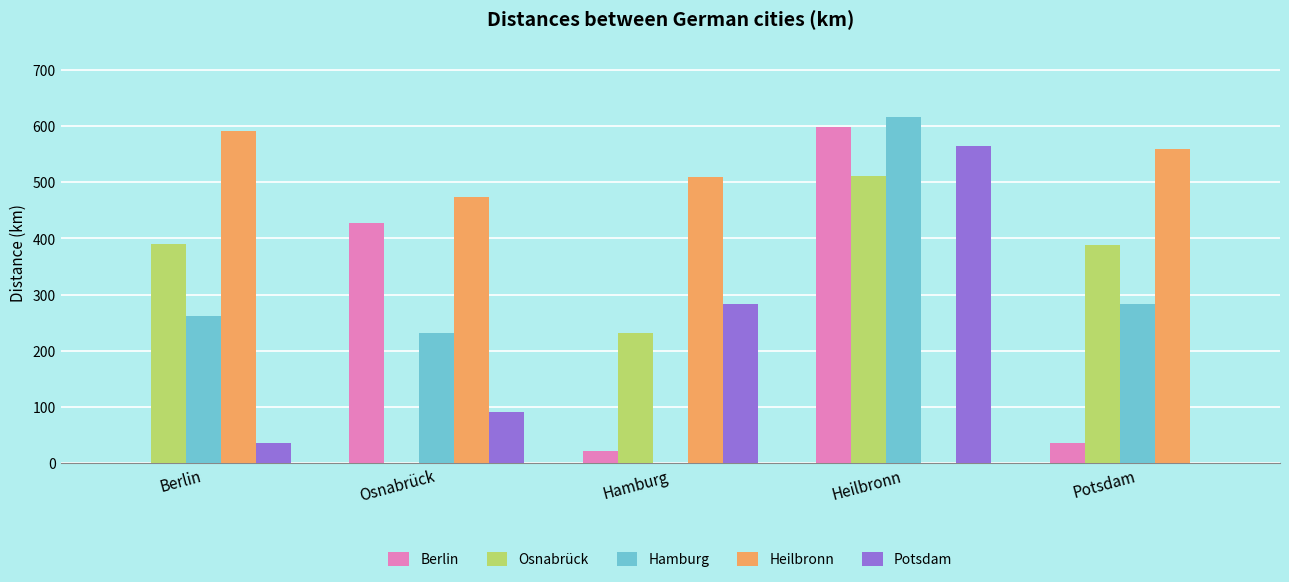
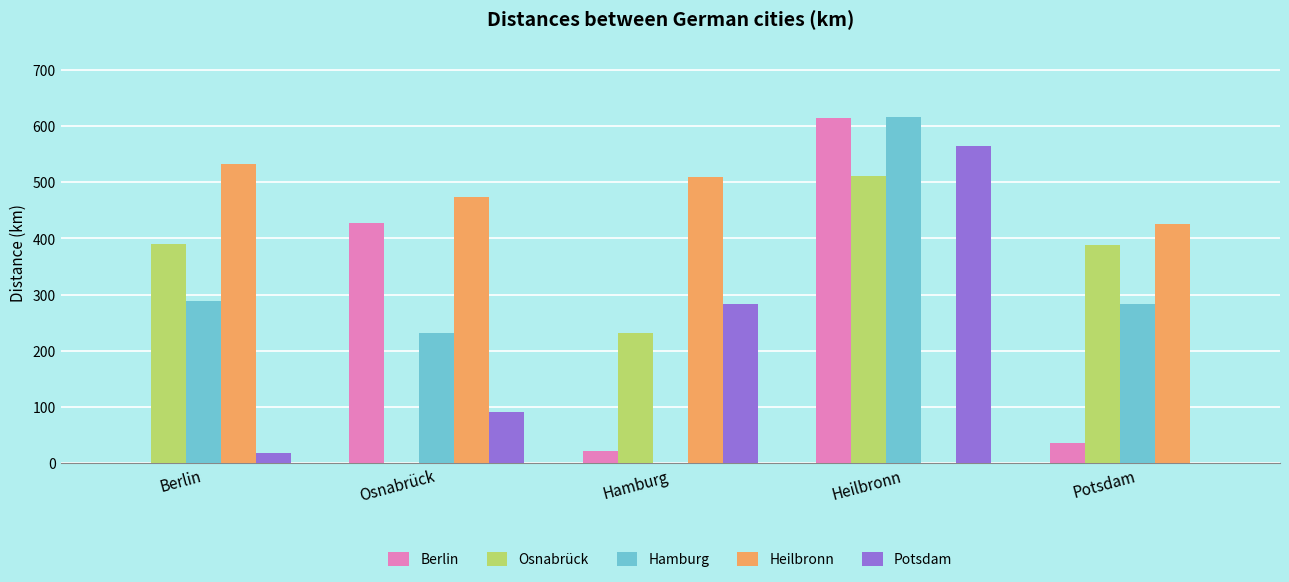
Hamburg, Berlin: 260 -> 290
Heilbronn, Berlin: 590 -> 530
Potsdam, Berlin: 40 -> 20
Berlin, Heilbronn: 600 -> 610
Heilbronn, Potsdam: 560 -> 430
